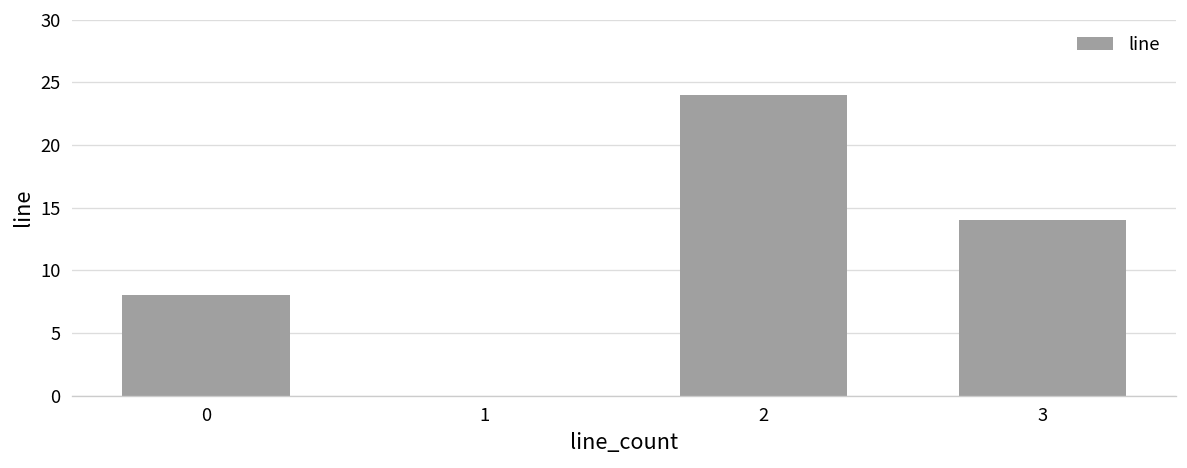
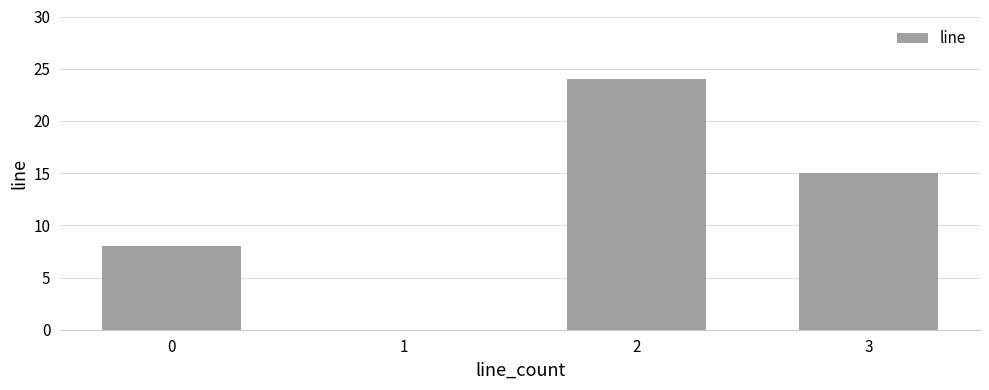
3: 14 -> 15
